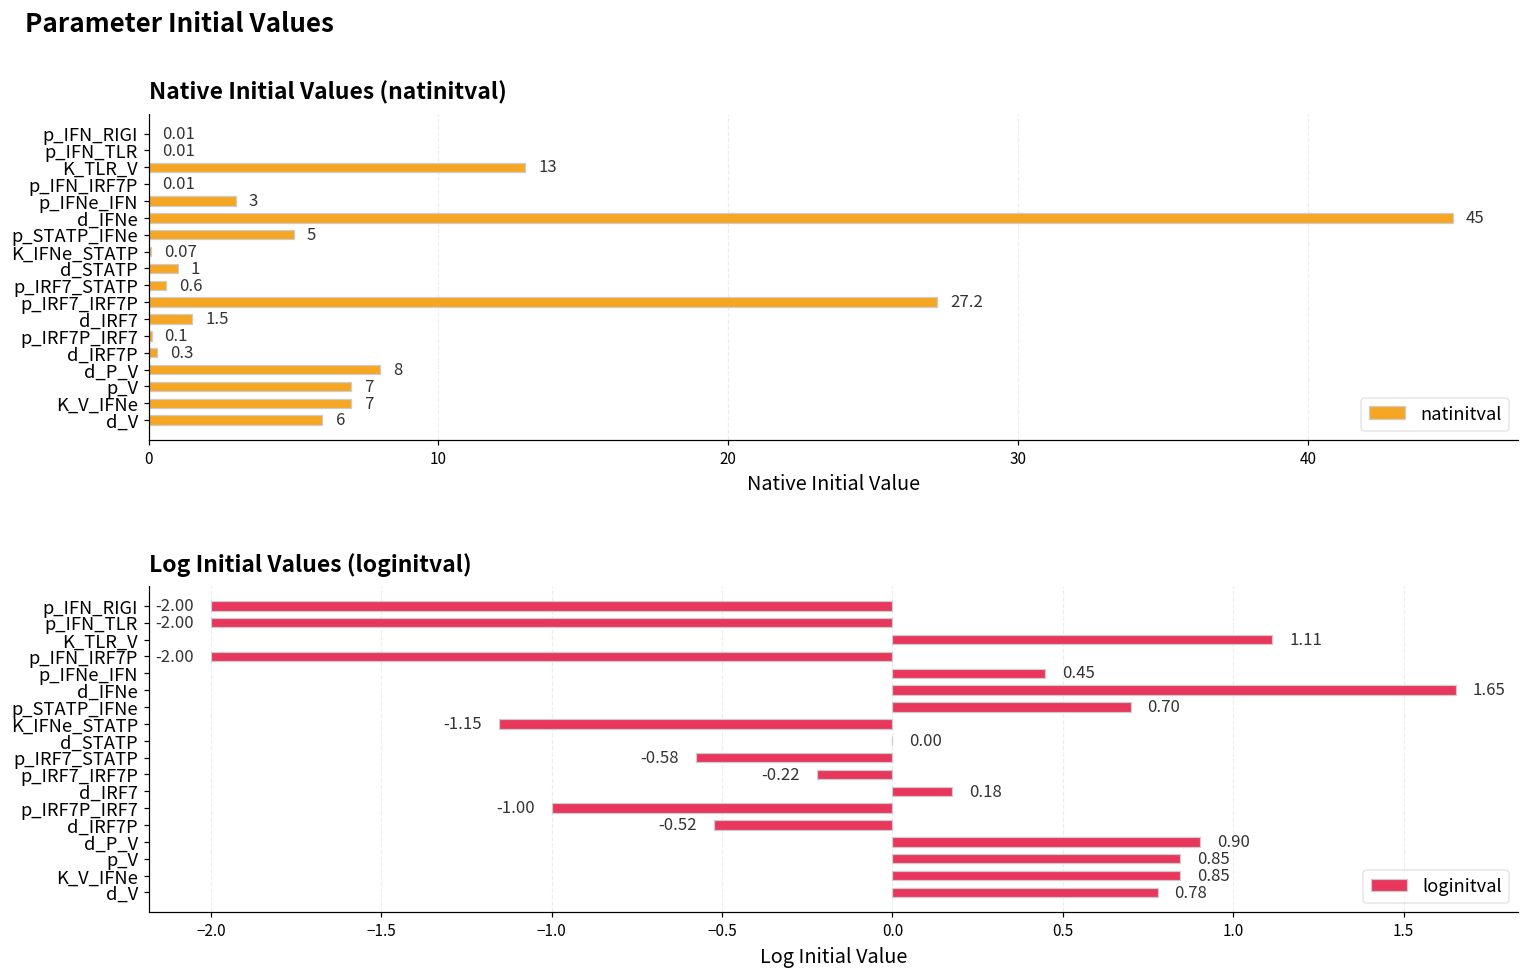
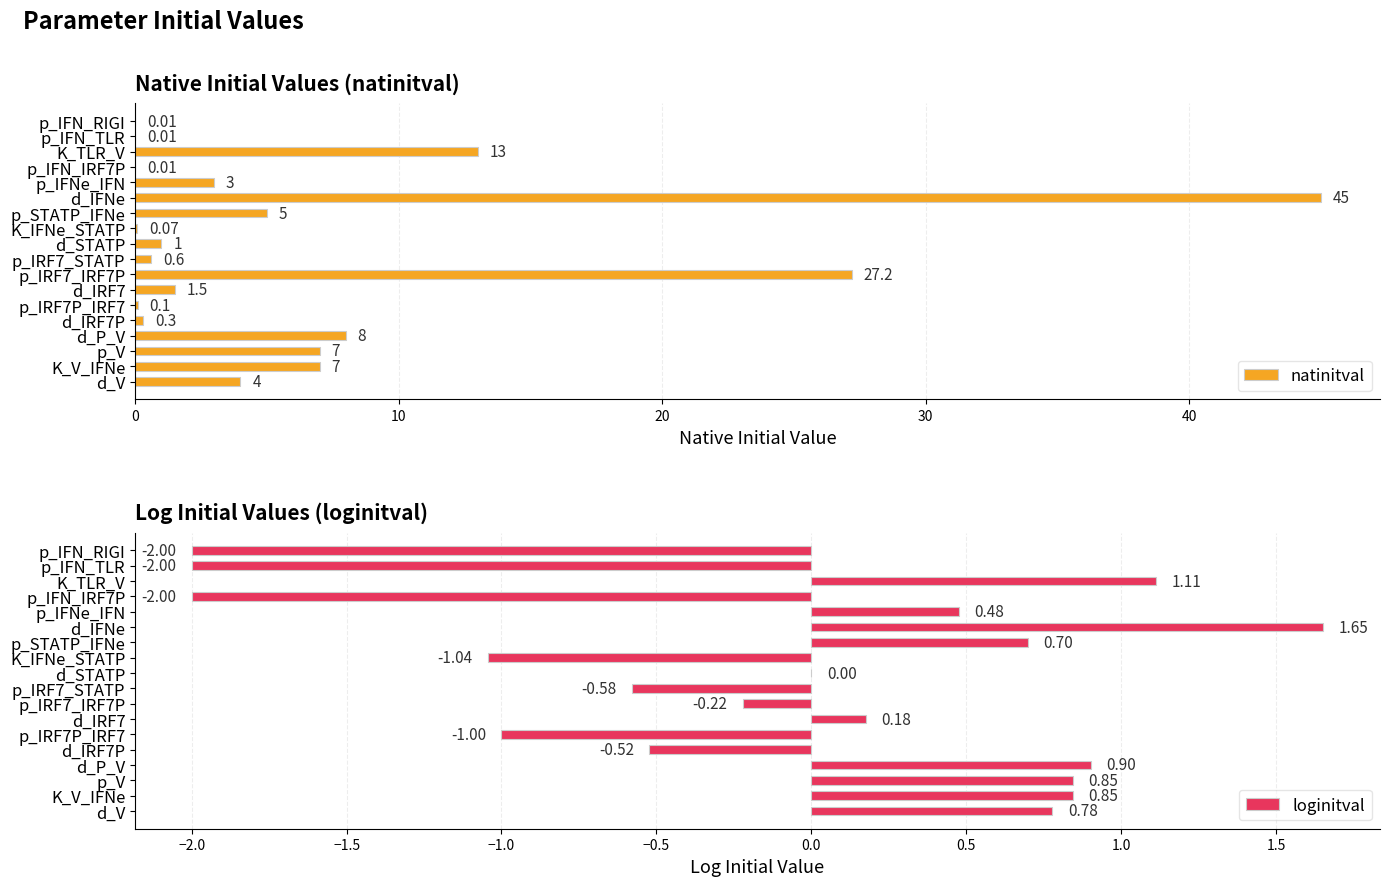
Native Initial Values (natinitval), d_V: 6 -> 4
Log Initial Values (loginitval), p_IFNe_IFN: 0.45 -> 0.48
Log Initial Values (loginitval), K_IFNe_STATP: -1.15 -> -1.04
